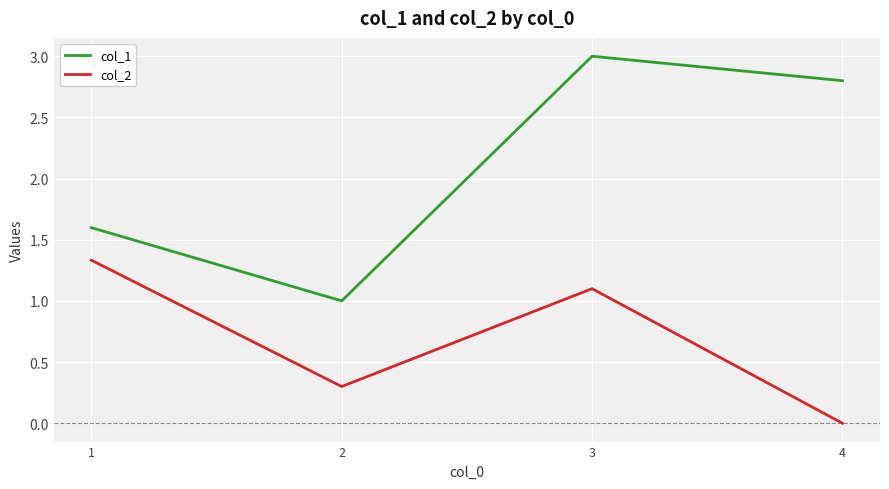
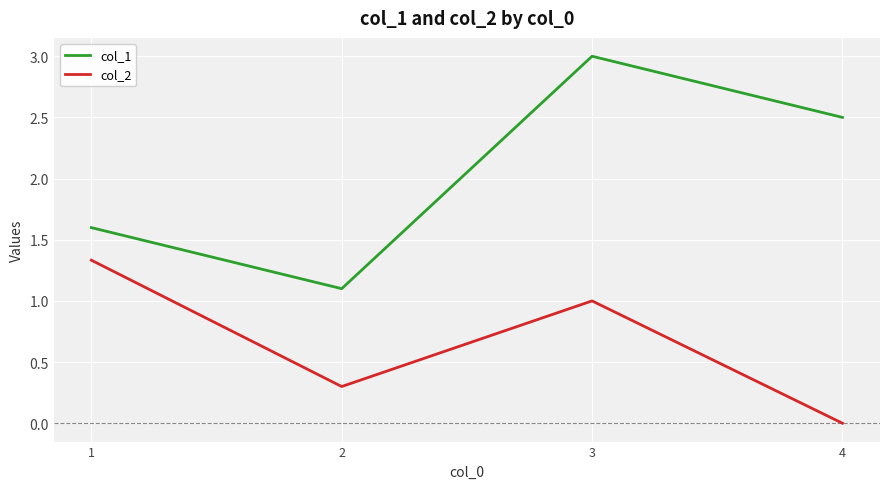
col_1, 2: 1.0 -> 1.1
col_2, 3: 1.1 -> 1.0
col_1, 4: 2.8 -> 2.5
